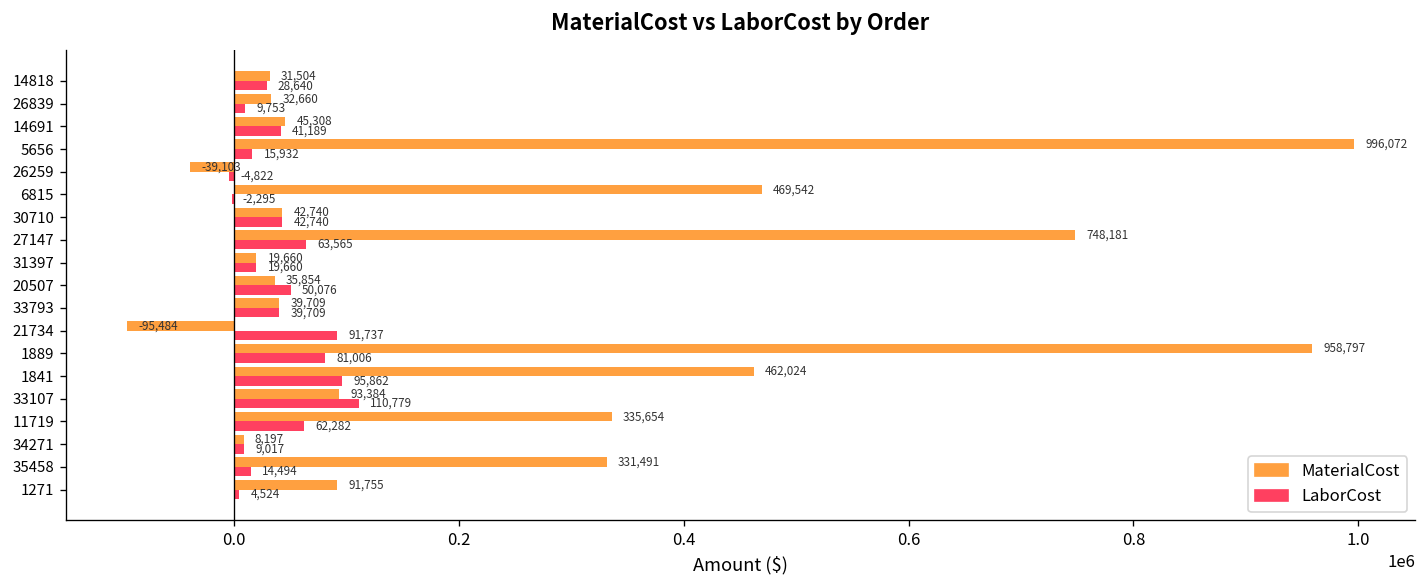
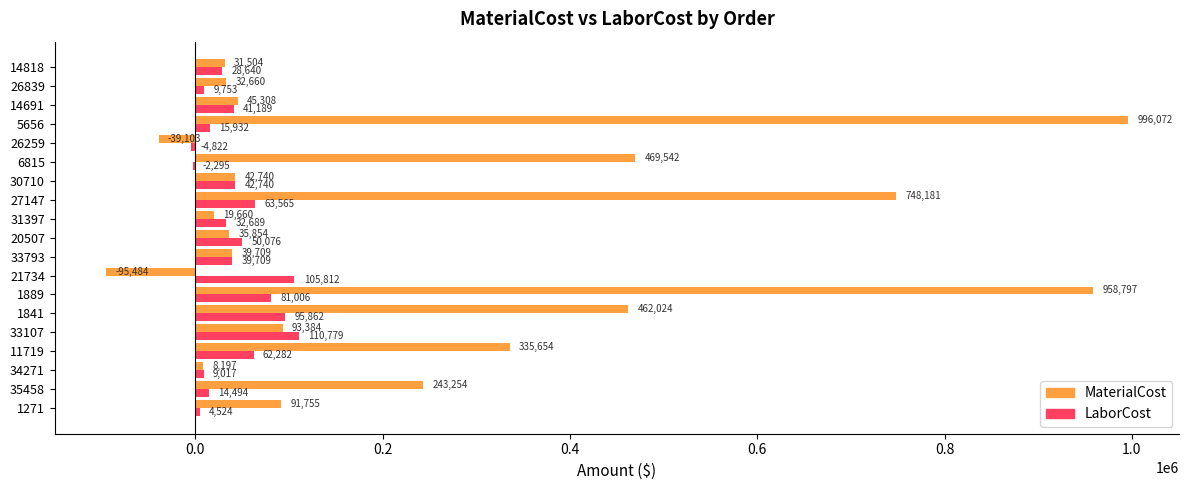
LaborCost, 31397: 19,660 -> 32,689
LaborCost, 21734: 91,737 -> 105,812
MaterialCost, 35458: 331,491 -> 243,254
